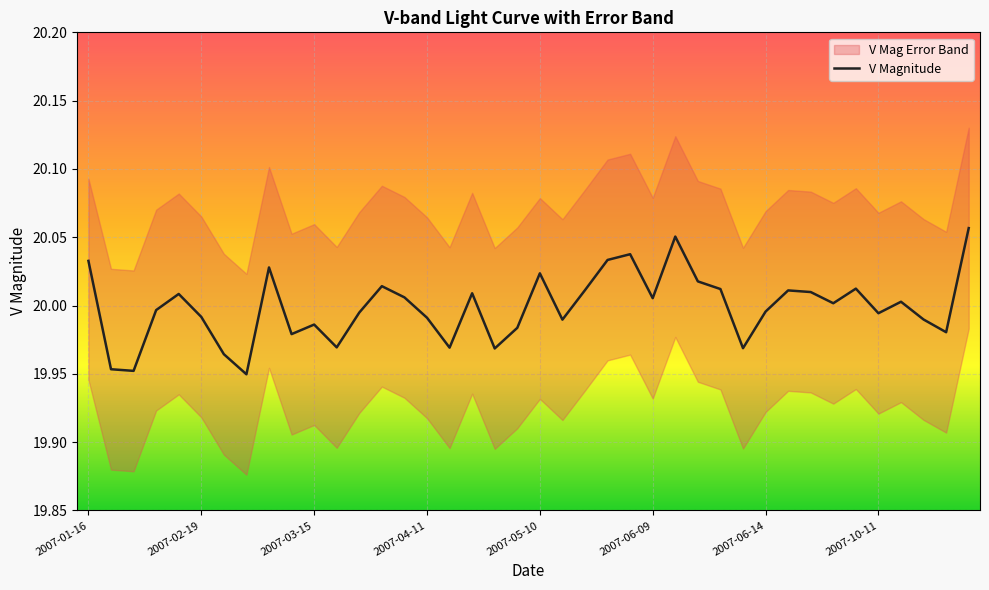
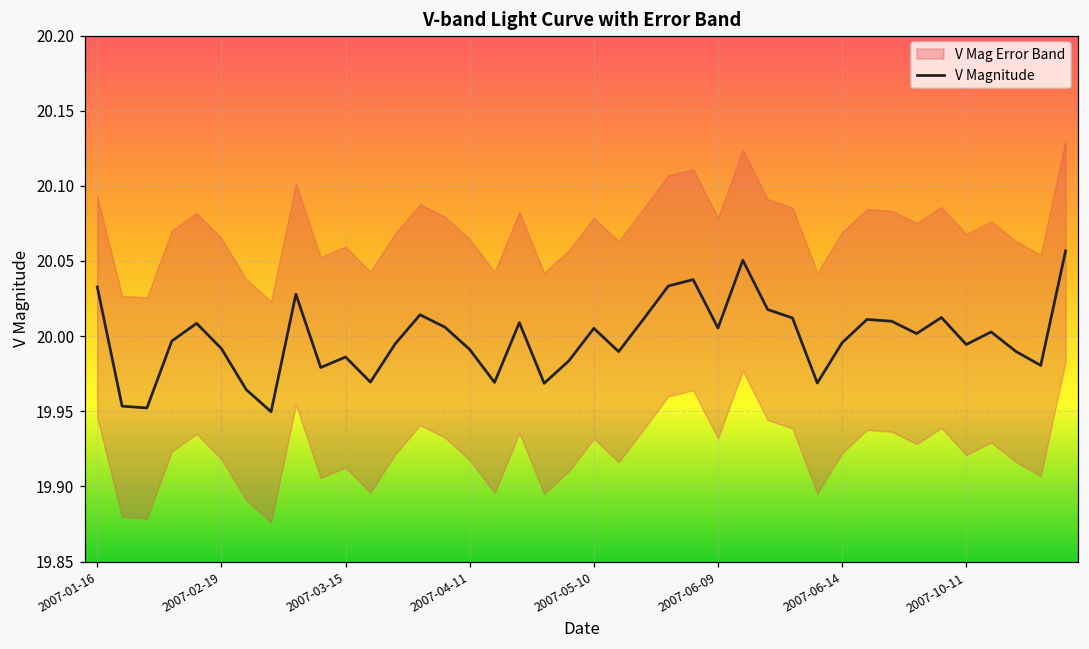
V Magnitude, 2007-05-10: 20.024 -> 20.005
